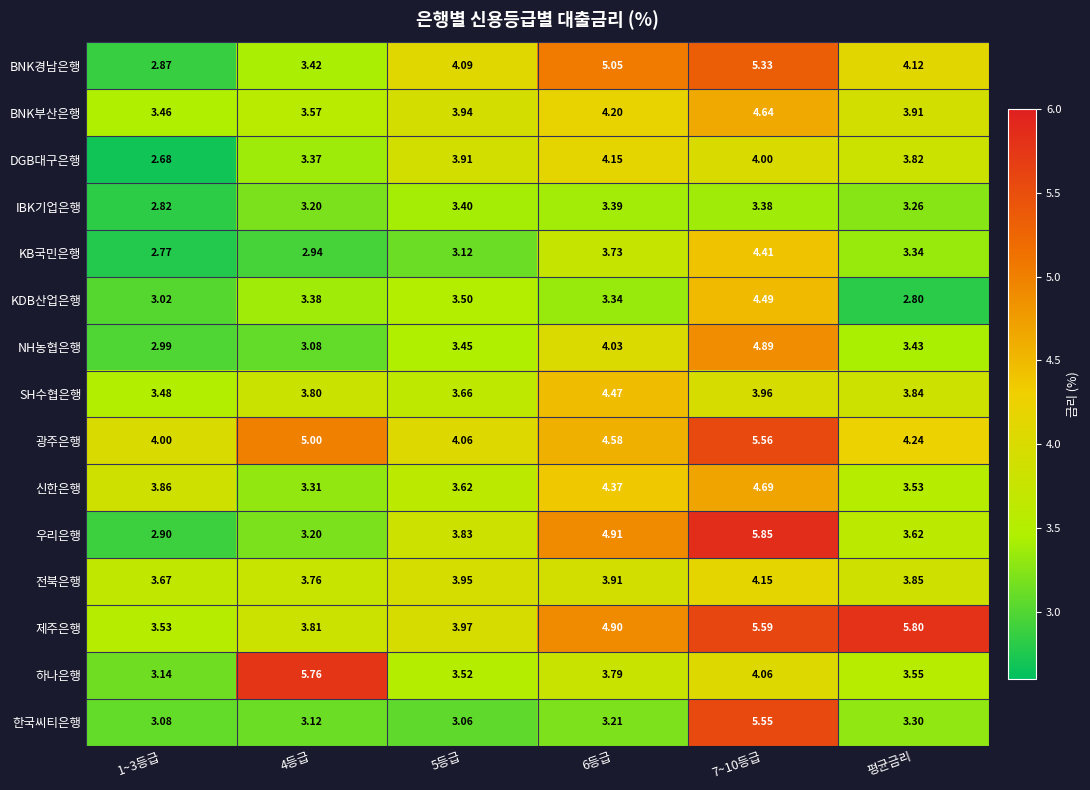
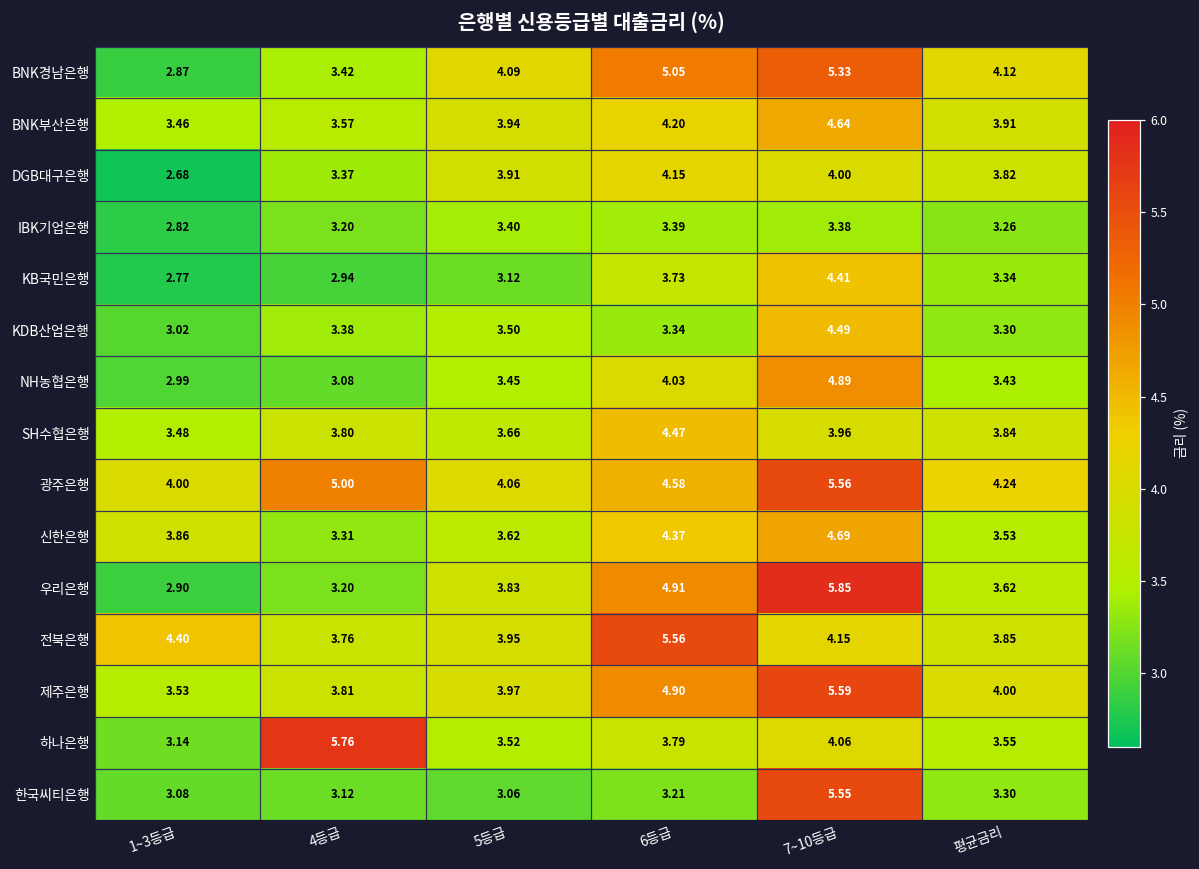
KDB산업은행, 평균금리: 2.80 -> 3.30
전북은행, 1~3등급: 3.67 -> 4.40
전북은행, 6등급: 3.91 -> 5.56
제주은행, 평균금리: 5.80 -> 4.00
